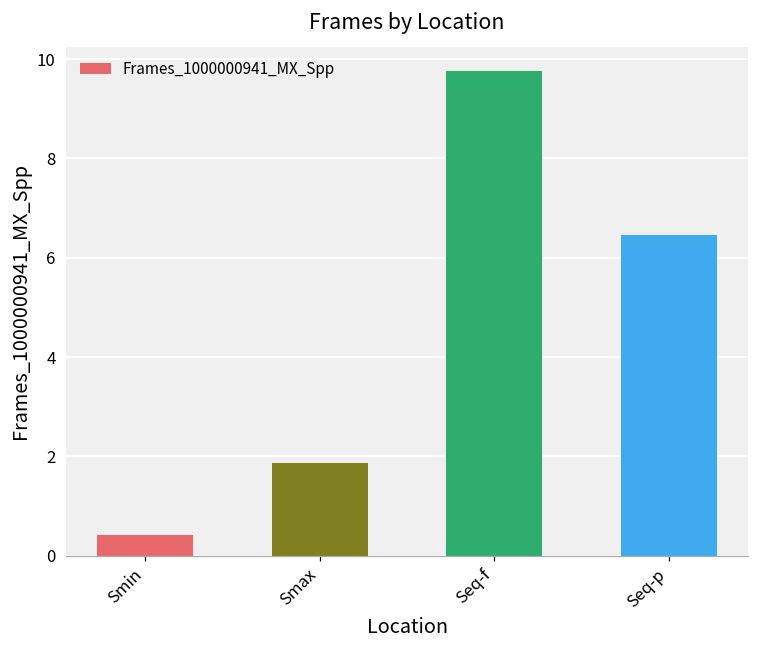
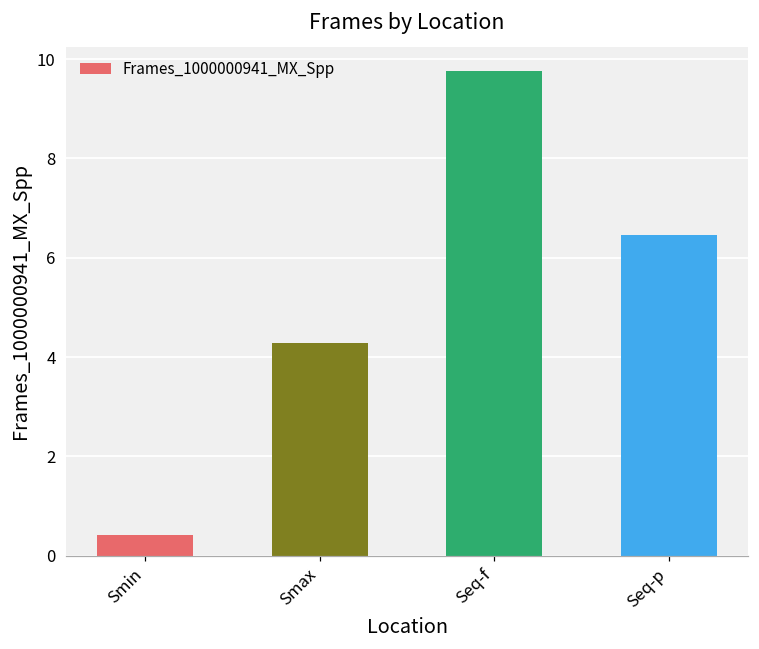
Smax: 1.9 -> 4.3
